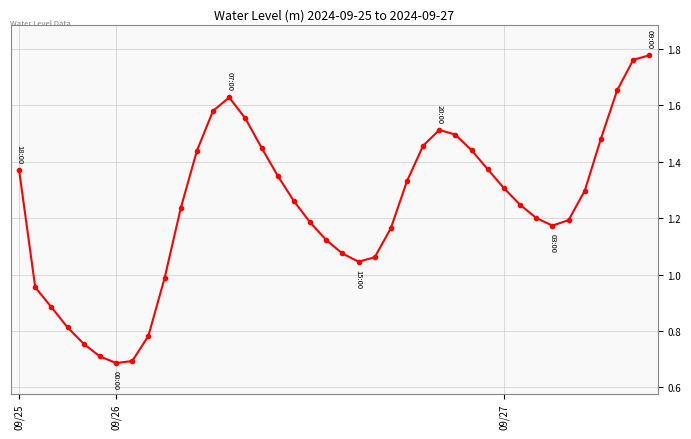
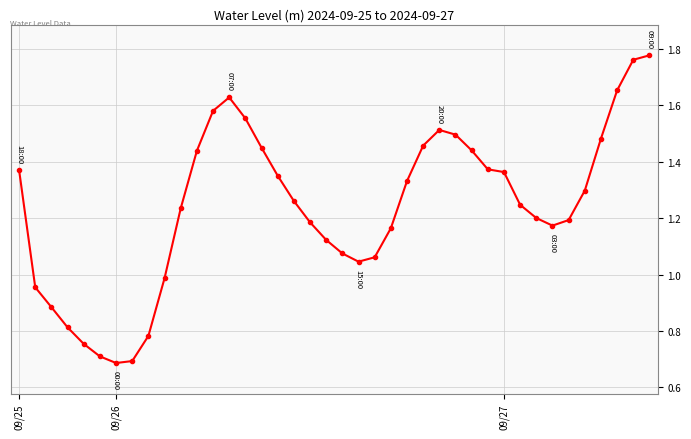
09/27: 1.31 -> 1.36
